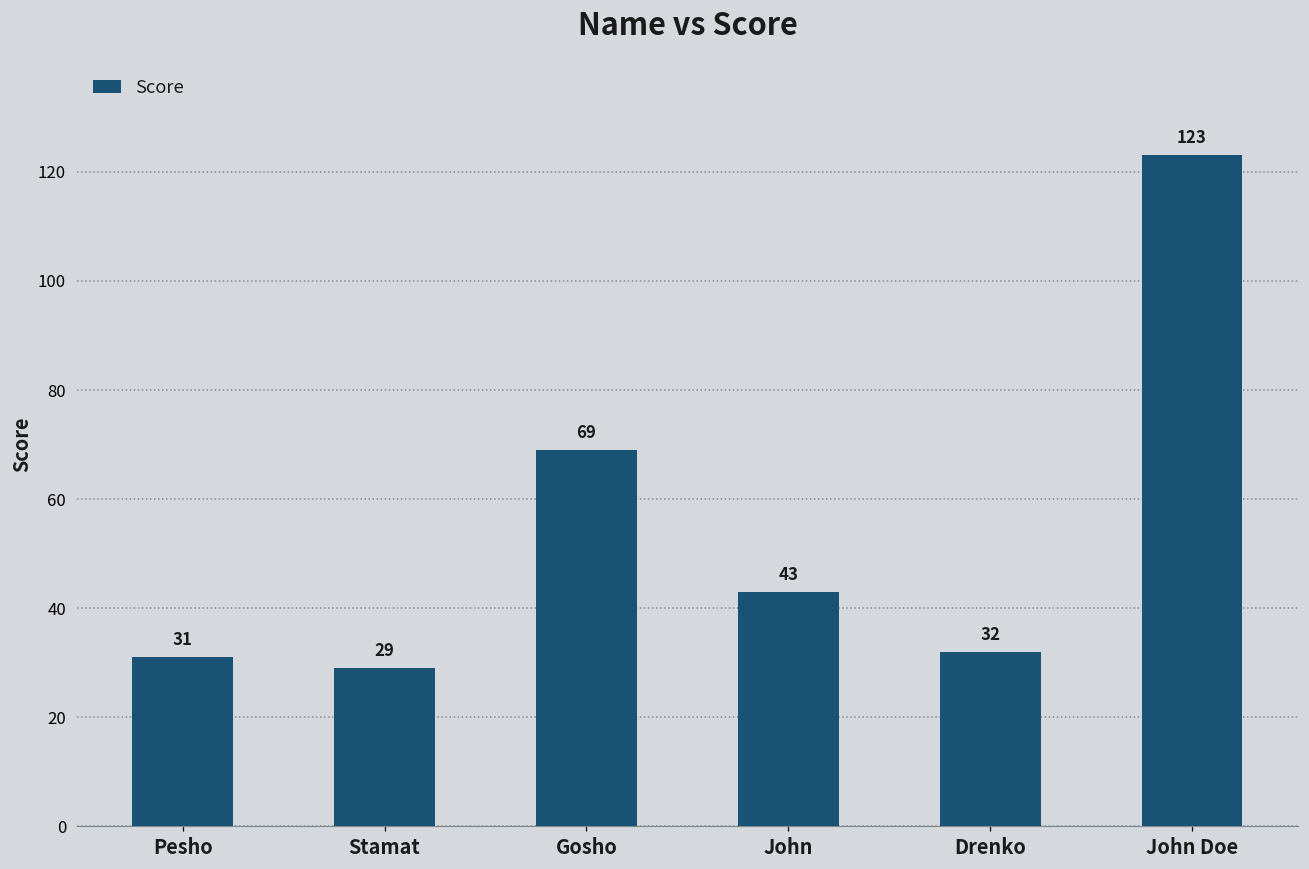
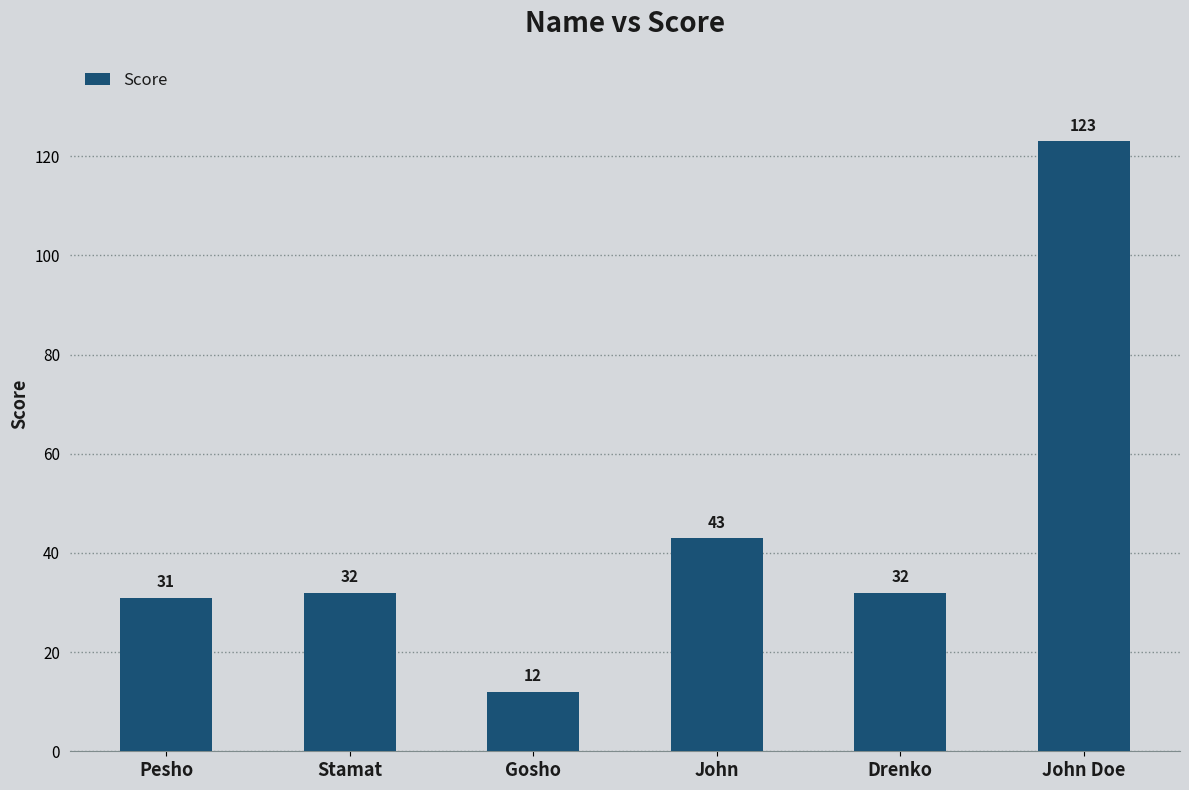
Stamat: 29 -> 32
Gosho: 69 -> 12
